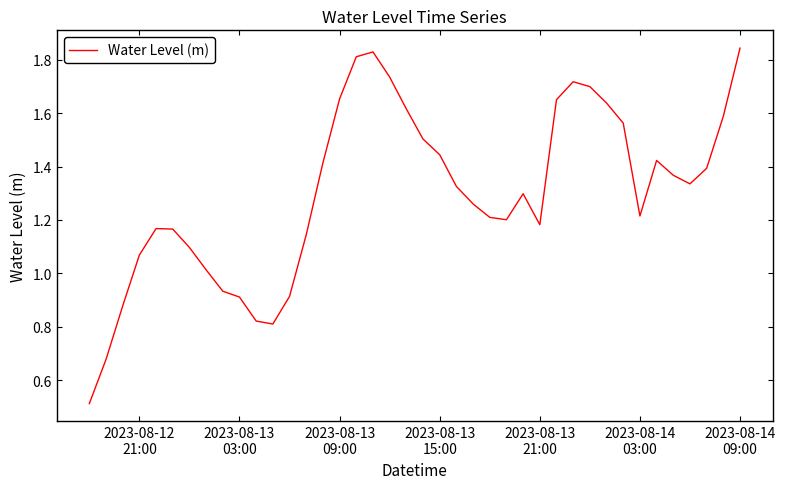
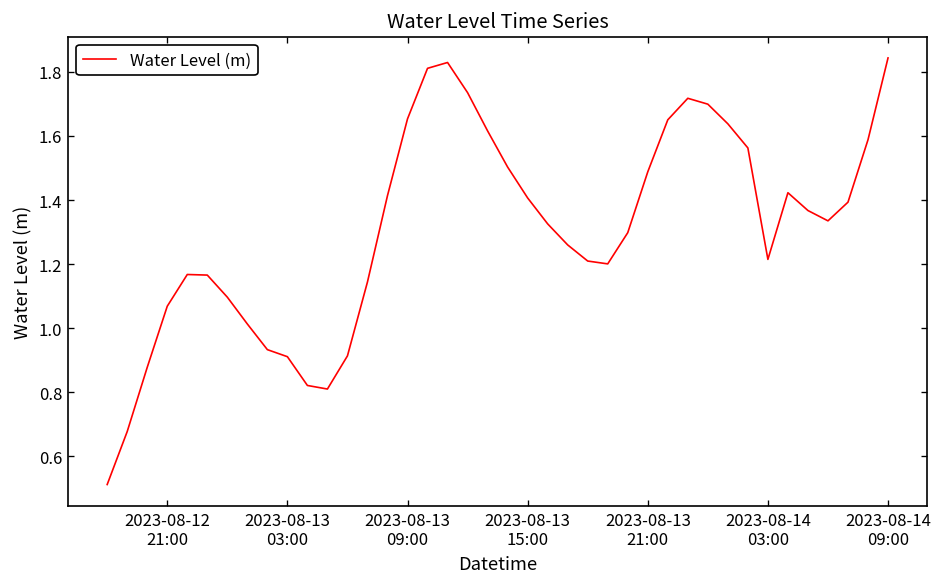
2023-08-13 15:00: 1.44 -> 1.41
2023-08-13 21:00: 1.18 -> 1.49
